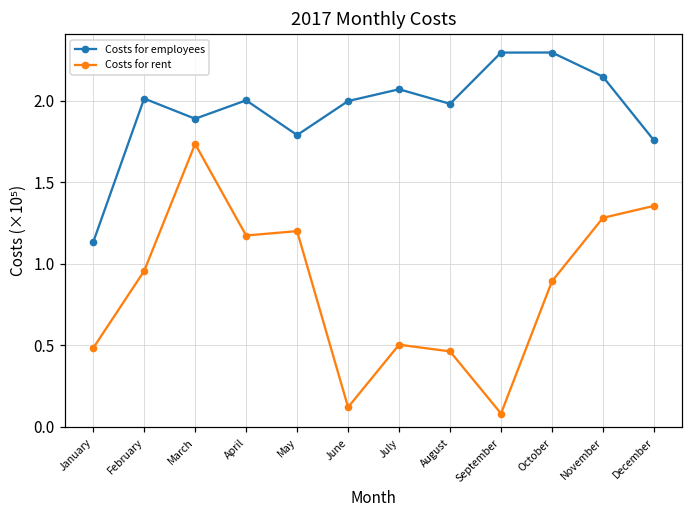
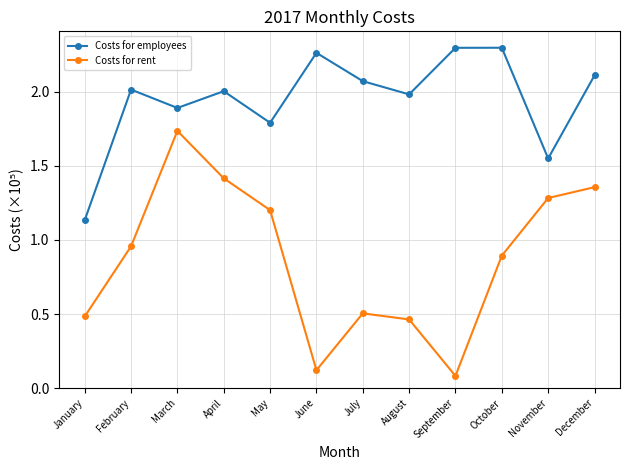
Costs for rent, April: 1.17 -> 1.42
Costs for employees, June: 2.00 -> 2.26
Costs for employees, November: 2.15 -> 1.55
Costs for employees, December: 1.76 -> 2.11
